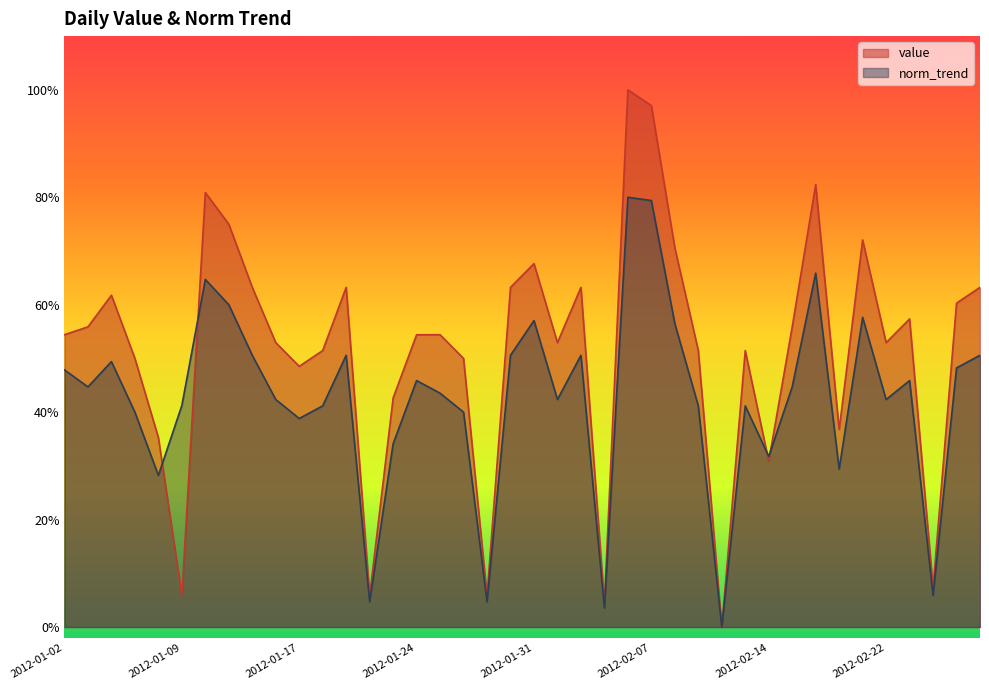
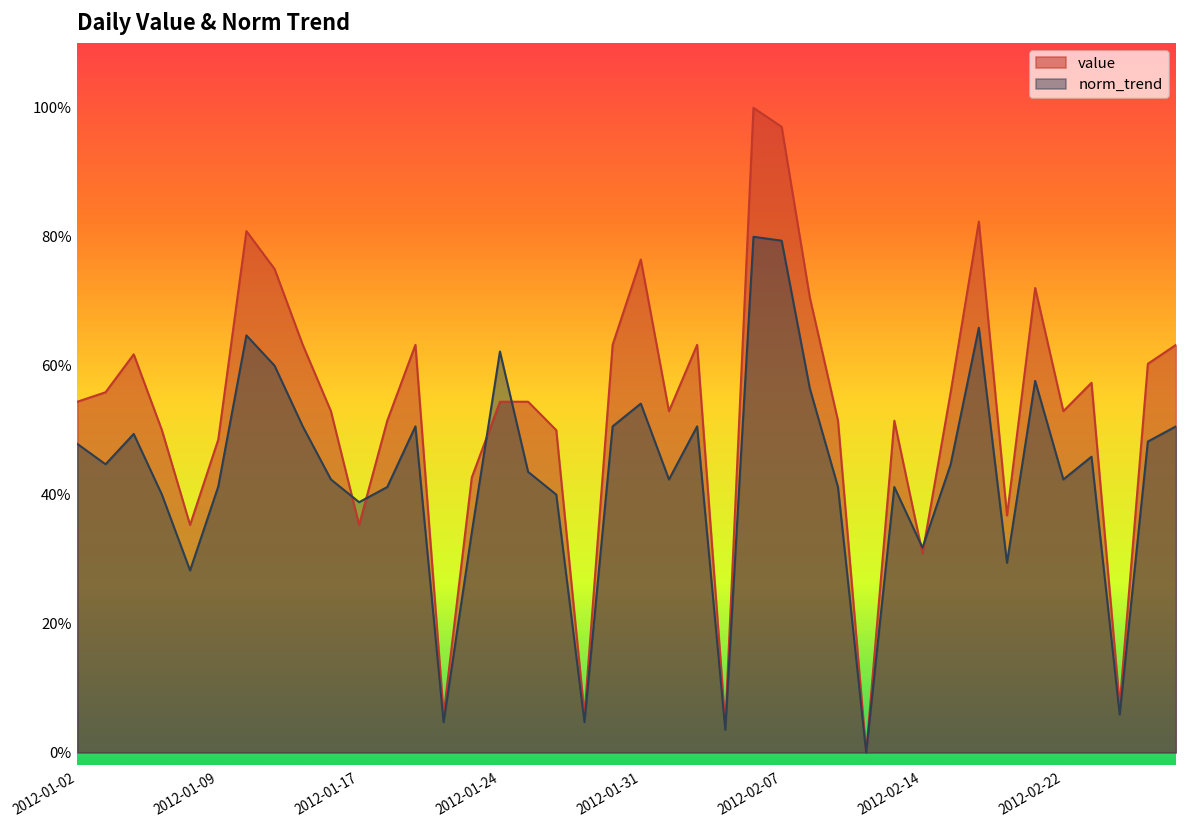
value, 2012-01-09: 6% -> 49%
value, 2012-01-17: 49% -> 35%
norm_trend, 2012-01-24: 46% -> 62%
value, 2012-01-31: 68% -> 76%
norm_trend, 2012-01-31: 57% -> 54%
